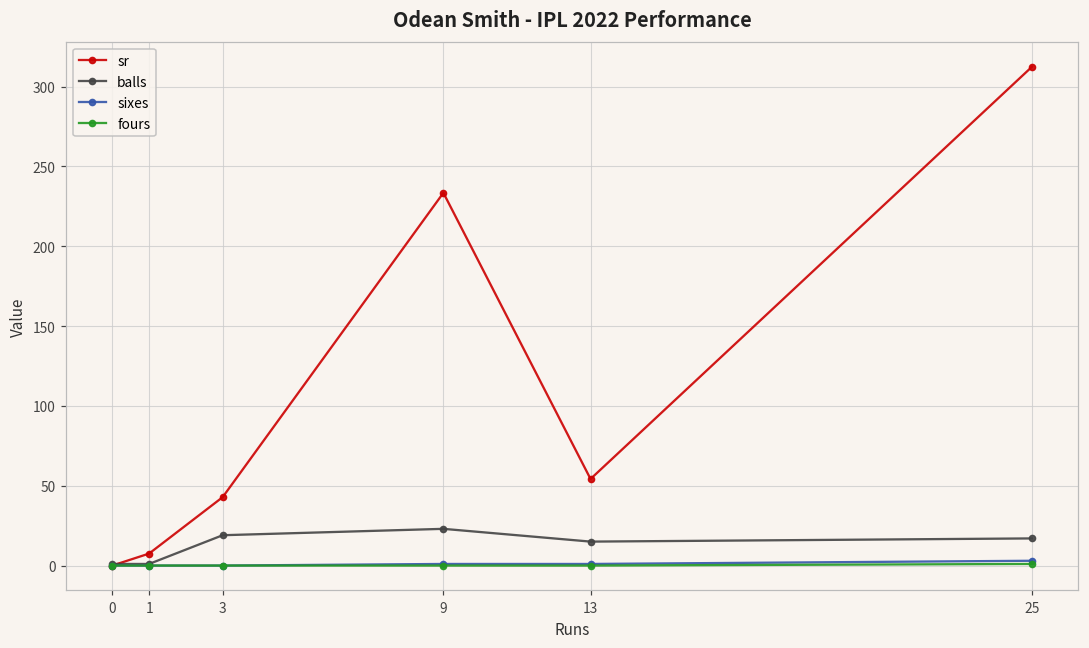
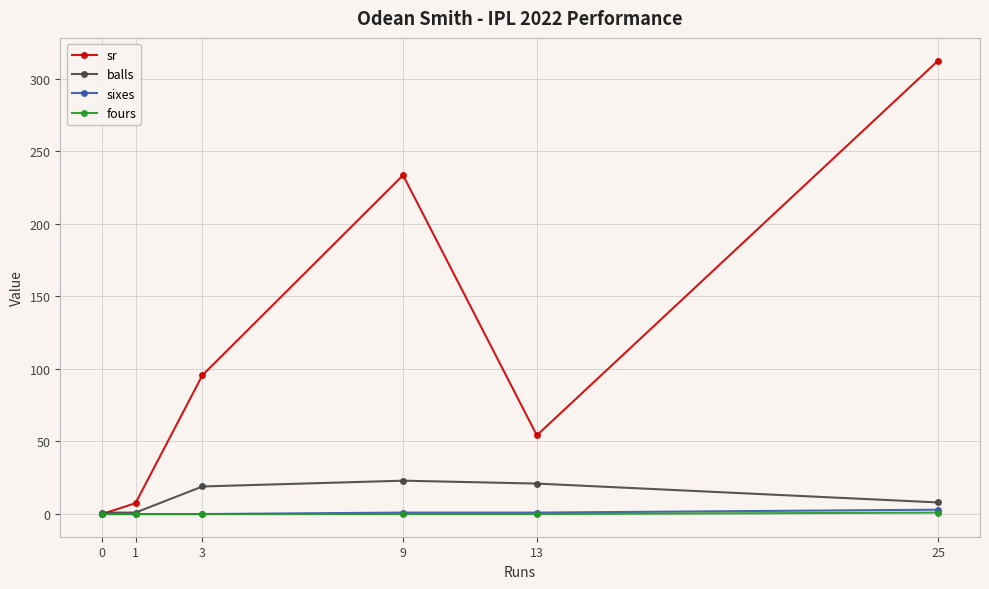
sr, 3: 43 -> 96
balls, 13: 15 -> 21
balls, 25: 17 -> 8
